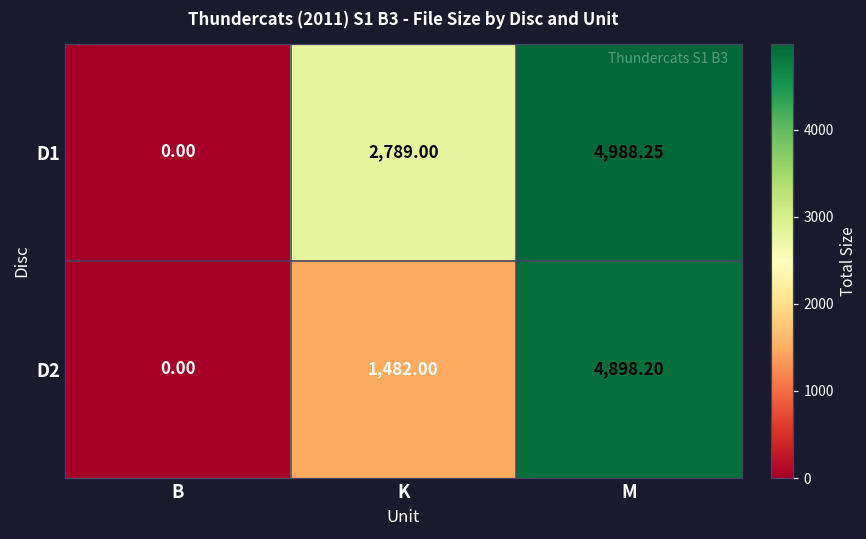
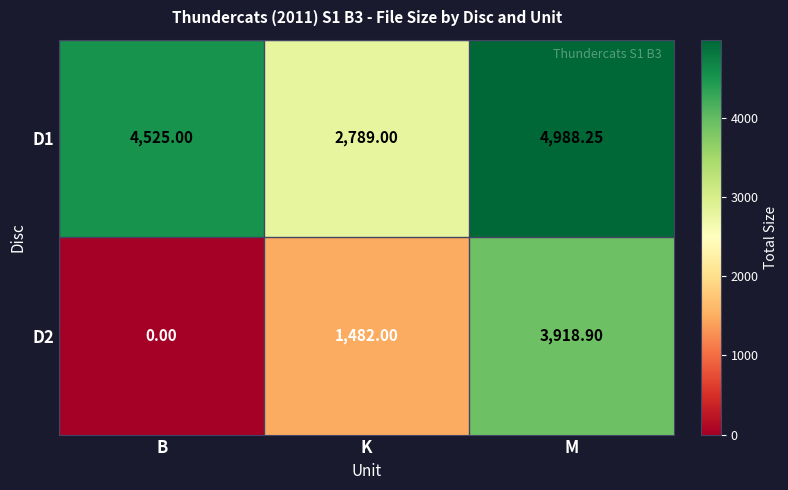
D1, B: 0.00 -> 4,525.00
D2, M: 4,898.20 -> 3,918.90
